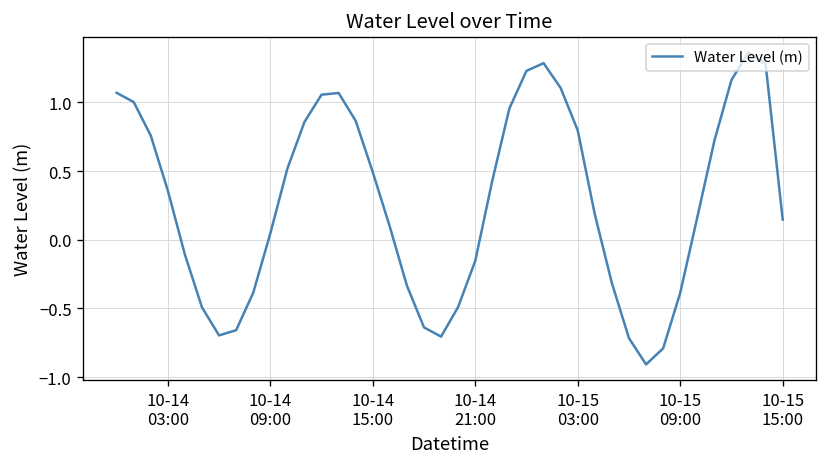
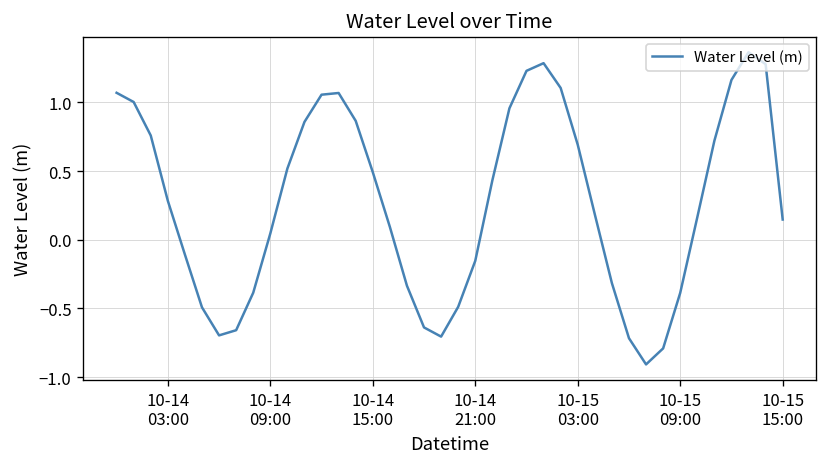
10-14 03:00: 0.36 -> 0.28
10-15 03:00: 0.80 -> 0.69
